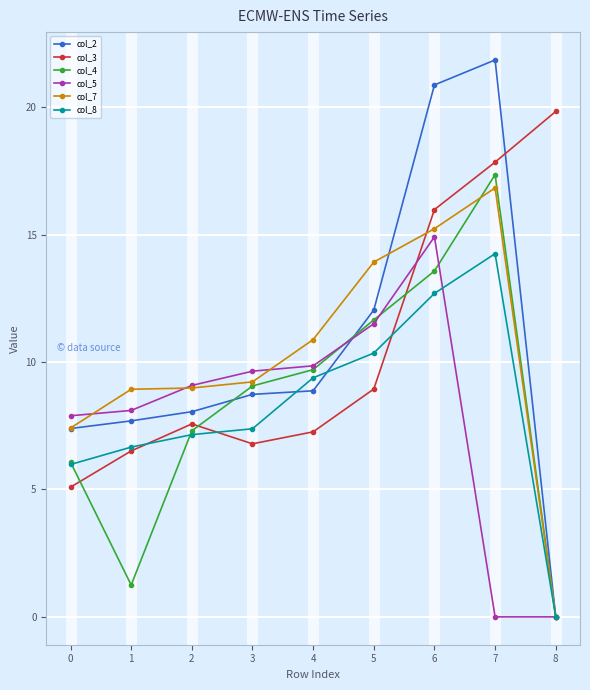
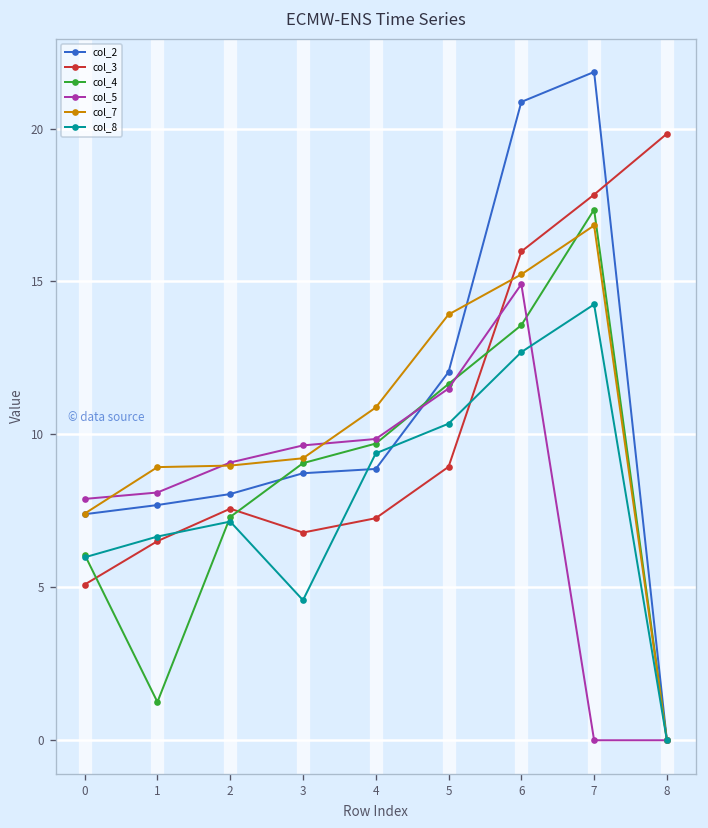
col_8, 3: 7.4 -> 4.6
